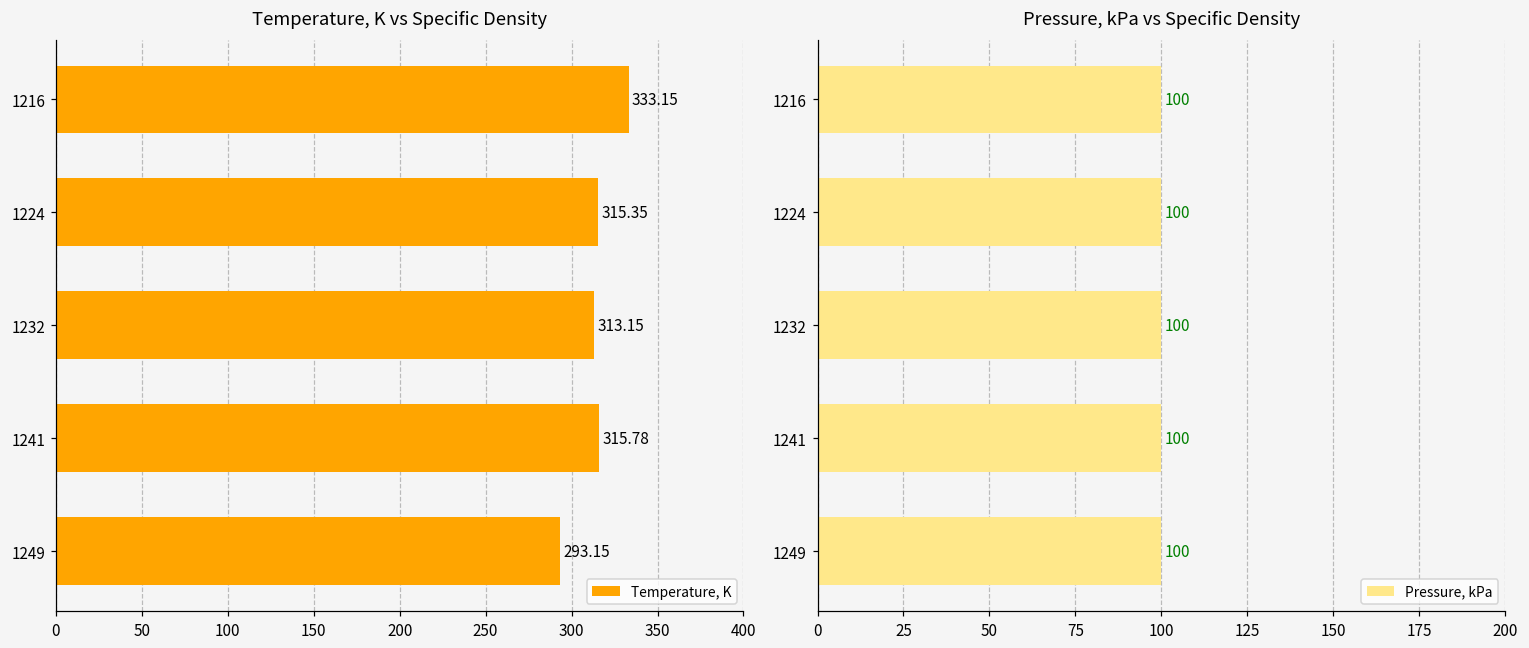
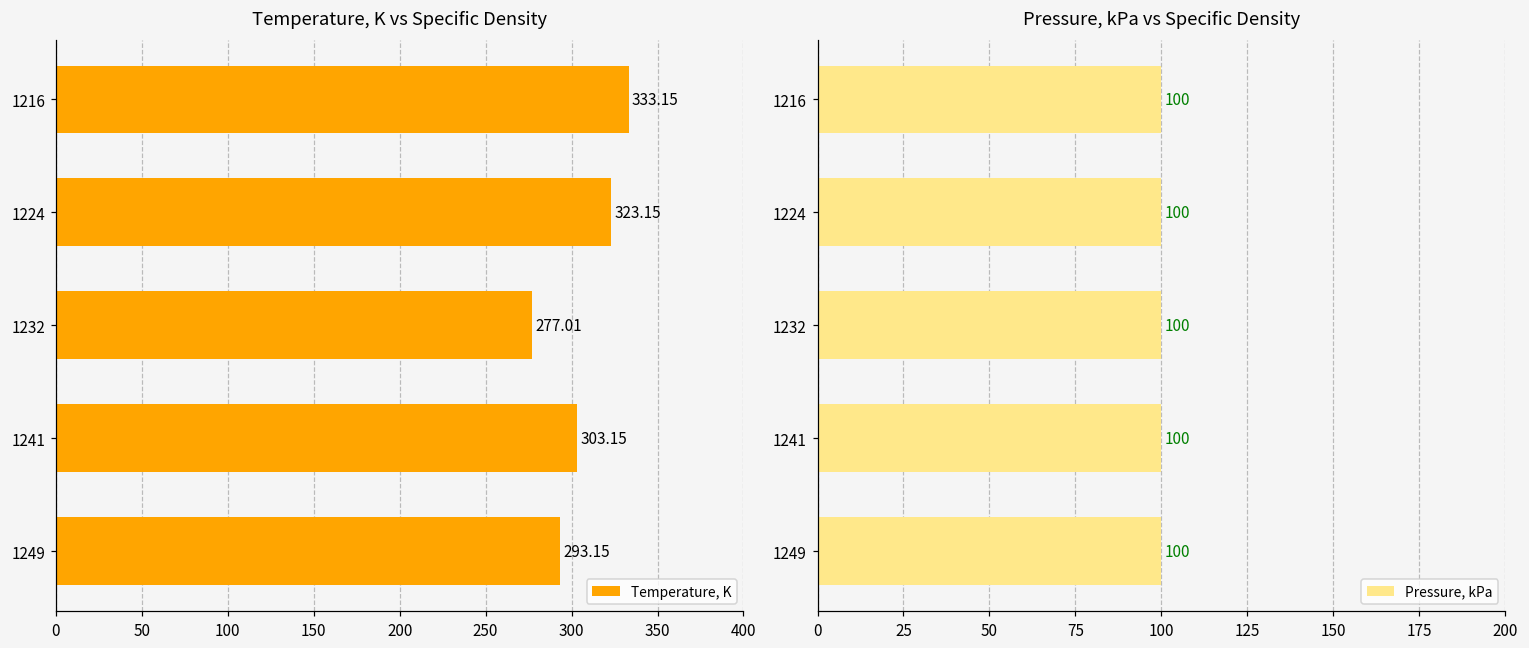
Temperature, K vs Specific Density, 1224: 315.35 -> 323.15
Temperature, K vs Specific Density, 1232: 313.15 -> 277.01
Temperature, K vs Specific Density, 1241: 315.78 -> 303.15
